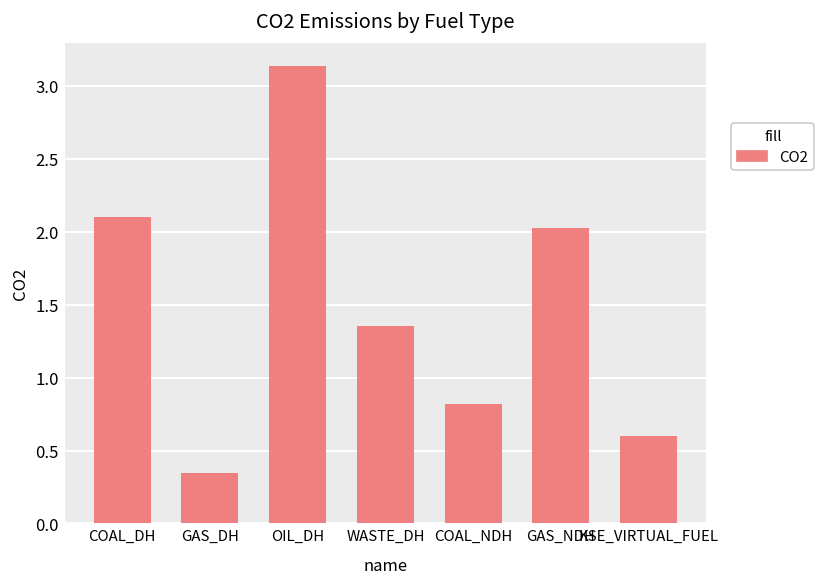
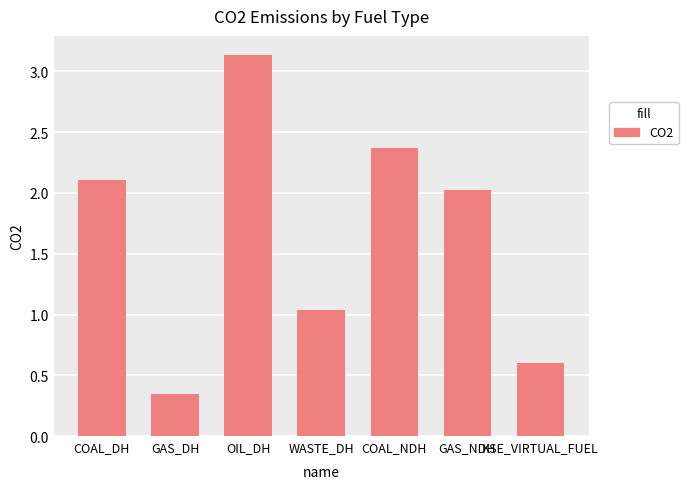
WASTE_DH: 1.36 -> 1.04
COAL_NDH: 0.82 -> 2.37
